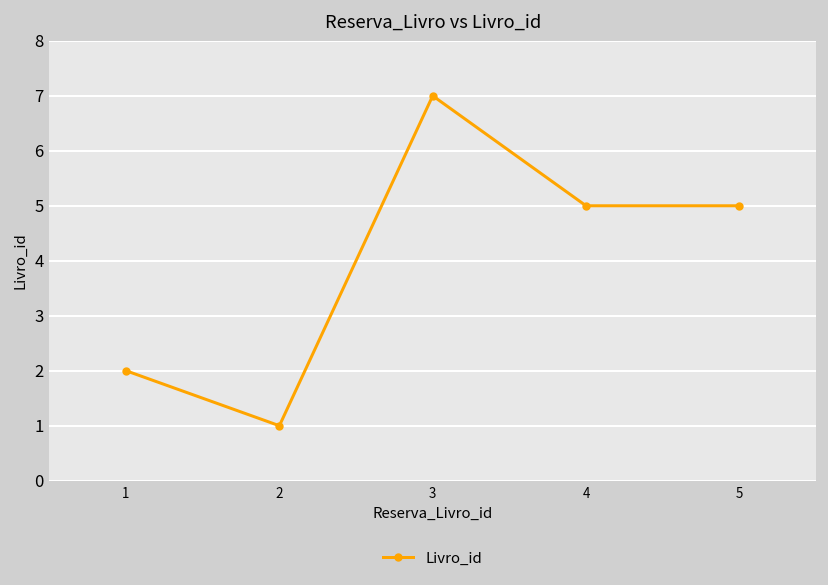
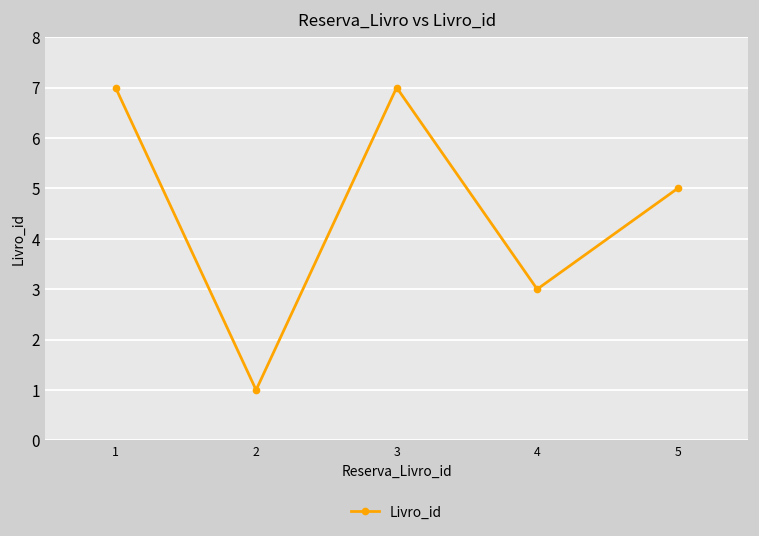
1: 2 -> 7
4: 5 -> 3
